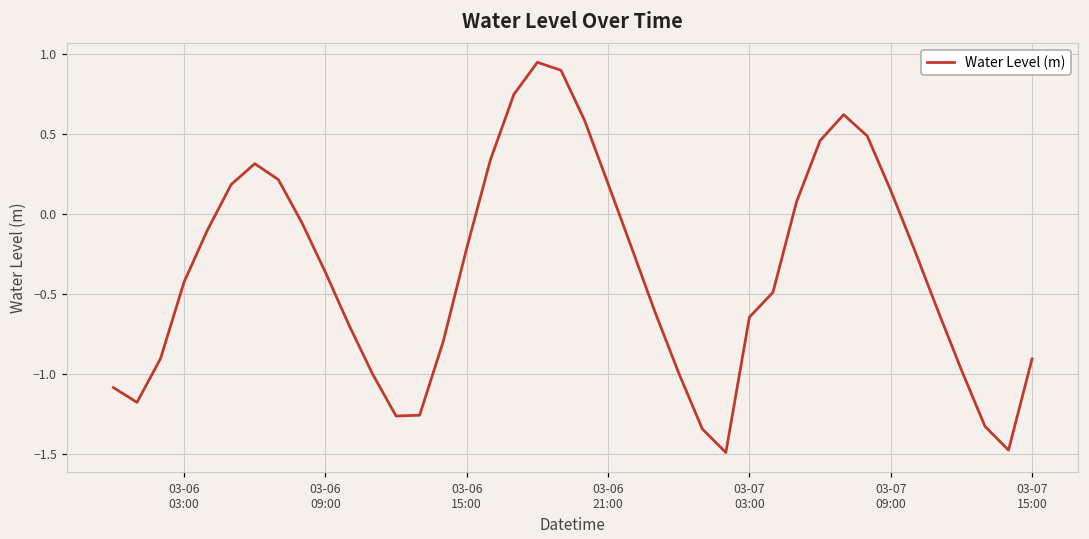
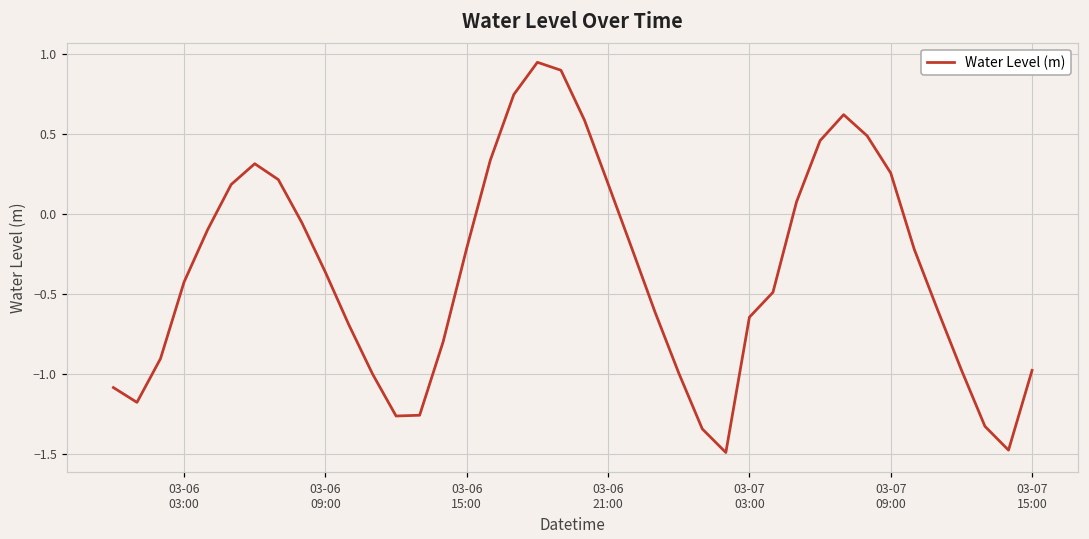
03-07 09:00: 0.15 -> 0.25
03-07 15:00: -0.91 -> -0.98
